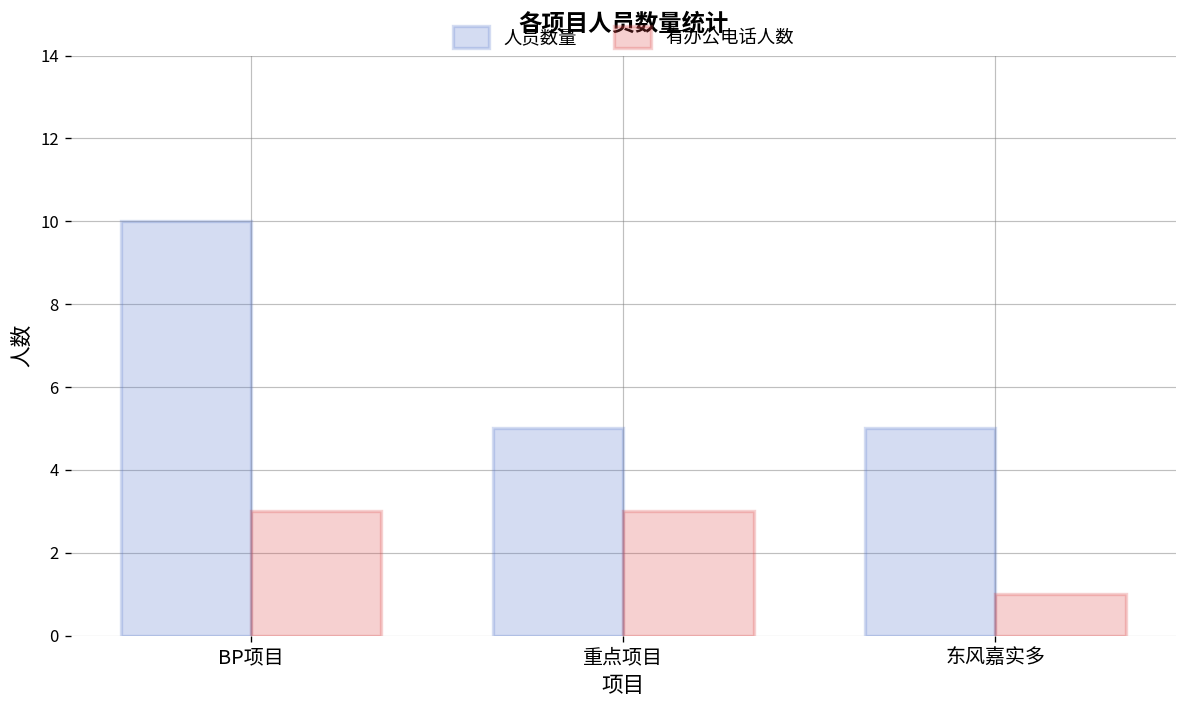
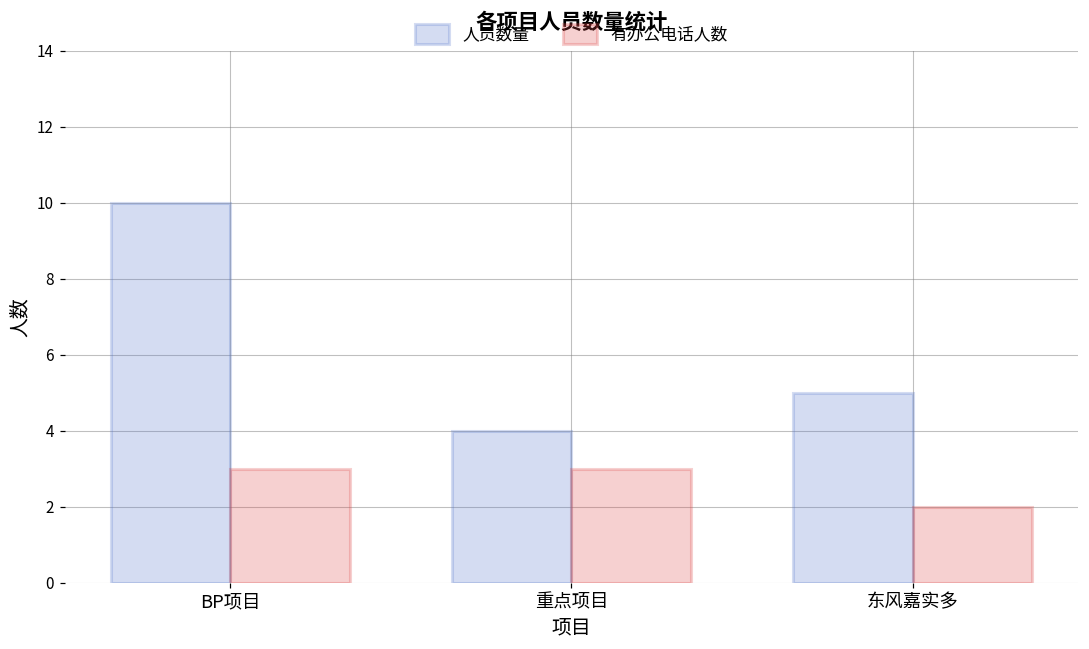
人员数量, 重点项目: 5 -> 4
有办公电话人数, 东风嘉实多: 1 -> 2
